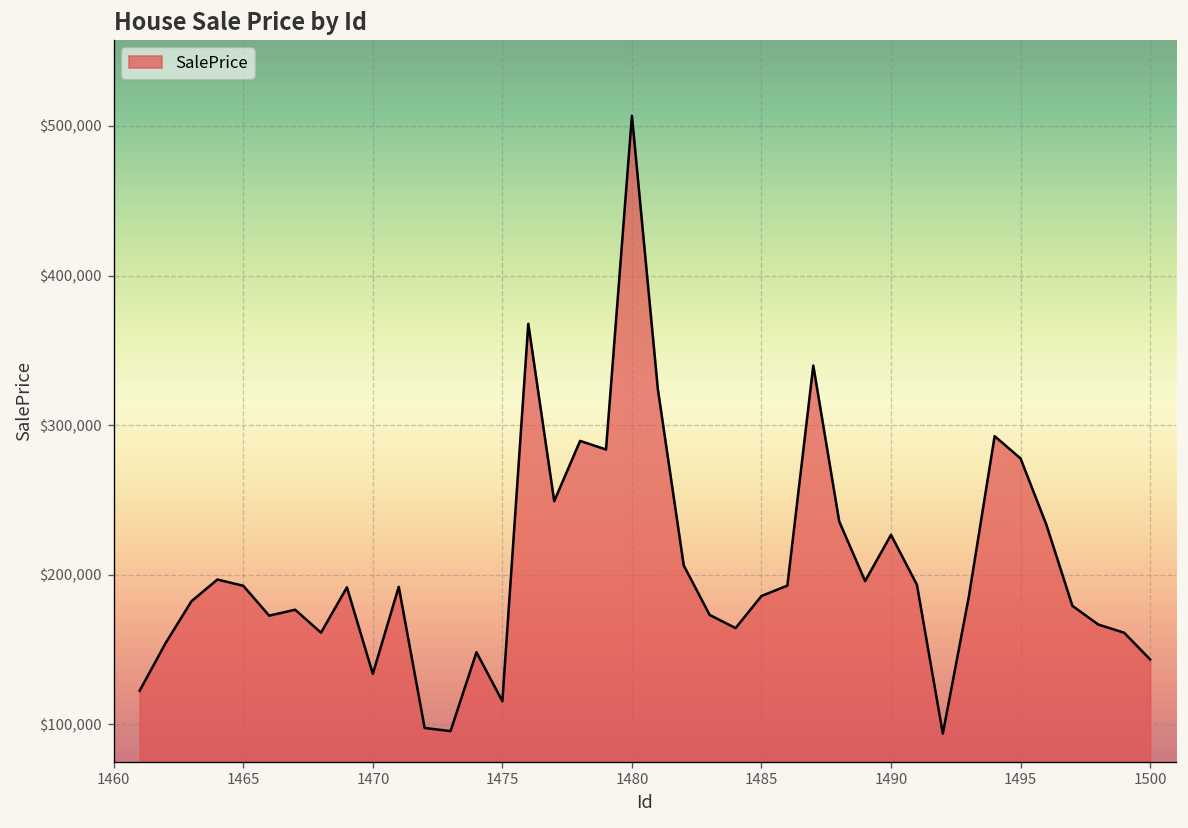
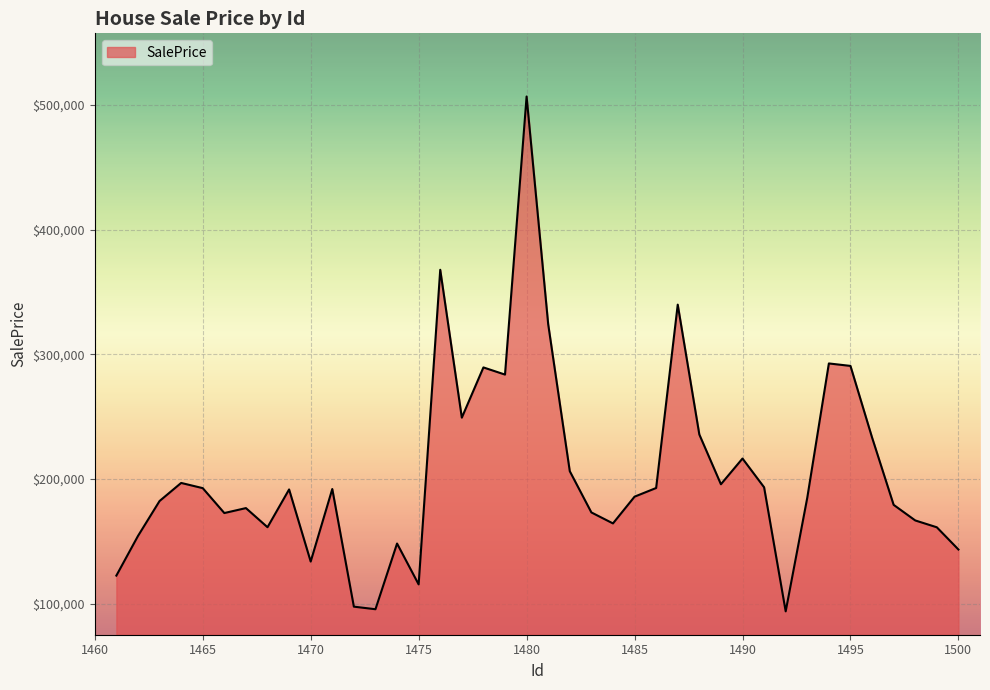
1490: $227,000 -> $216,000
1495: $278,000 -> $291,000
